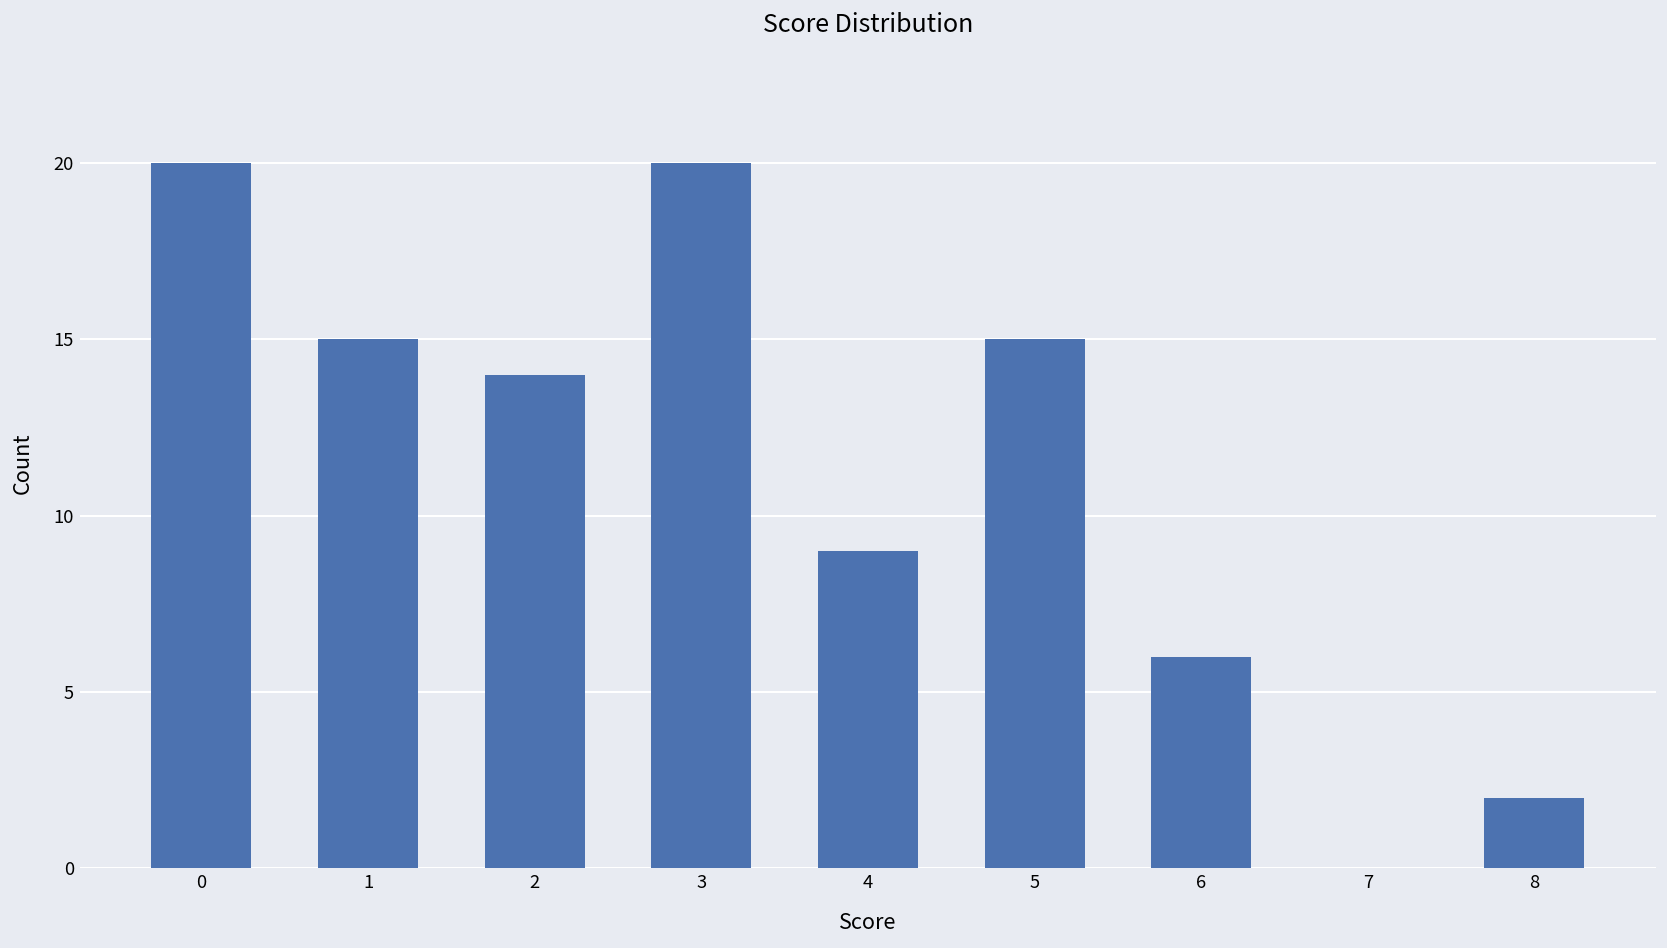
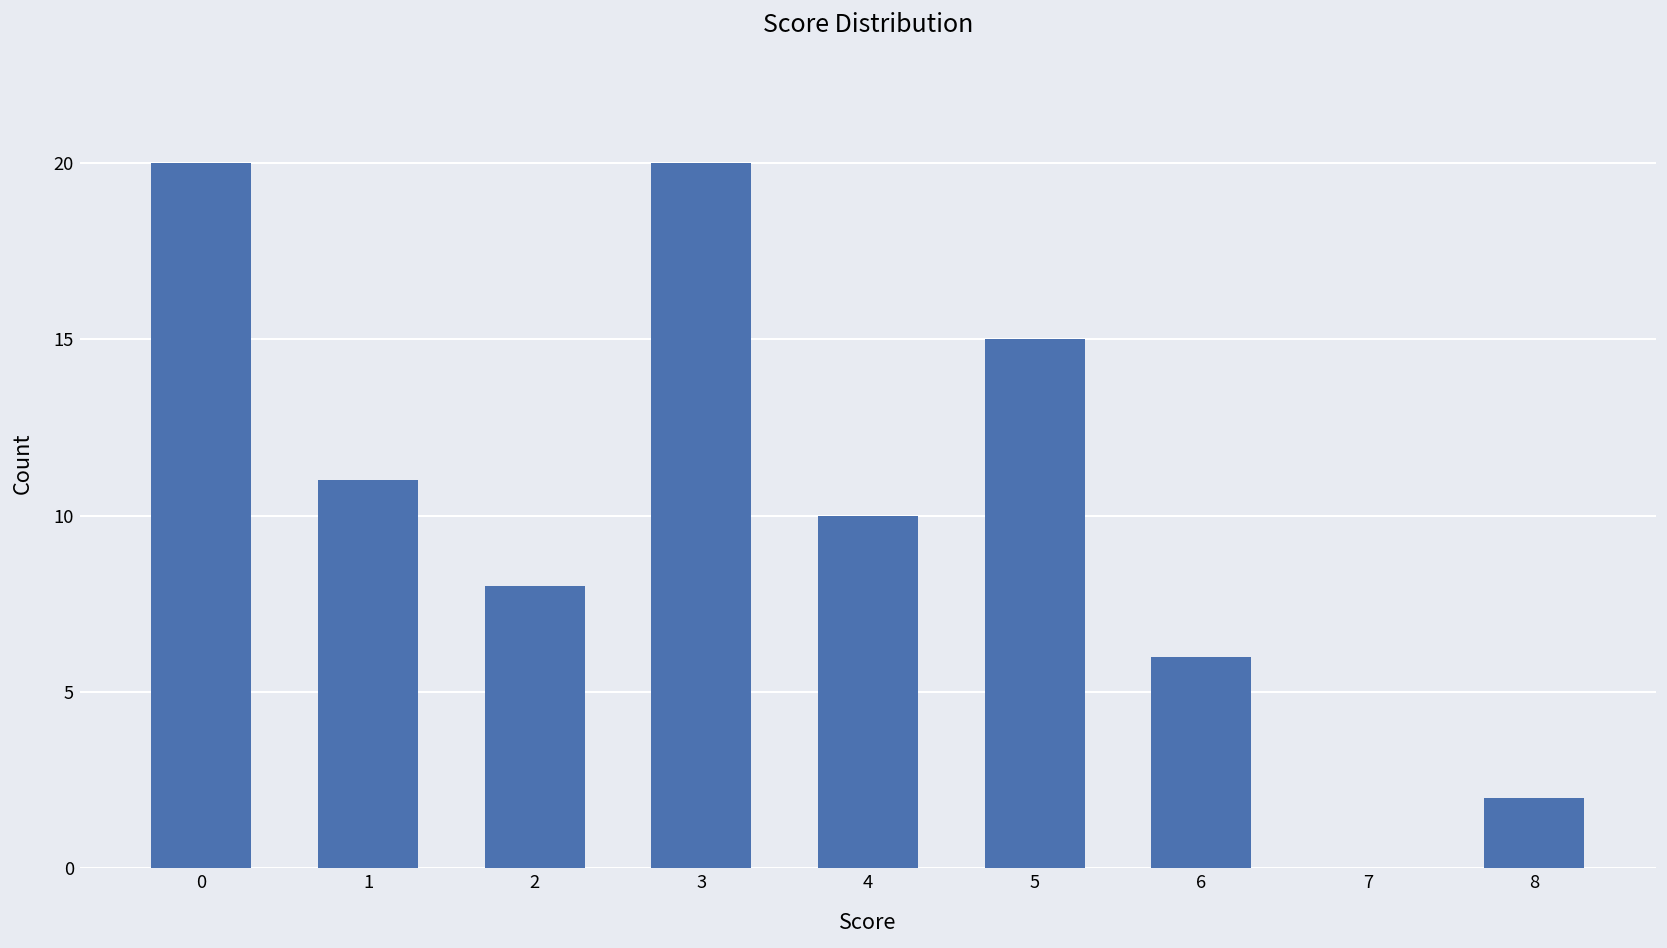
1: 15 -> 11
2: 14 -> 8
4: 9 -> 10
